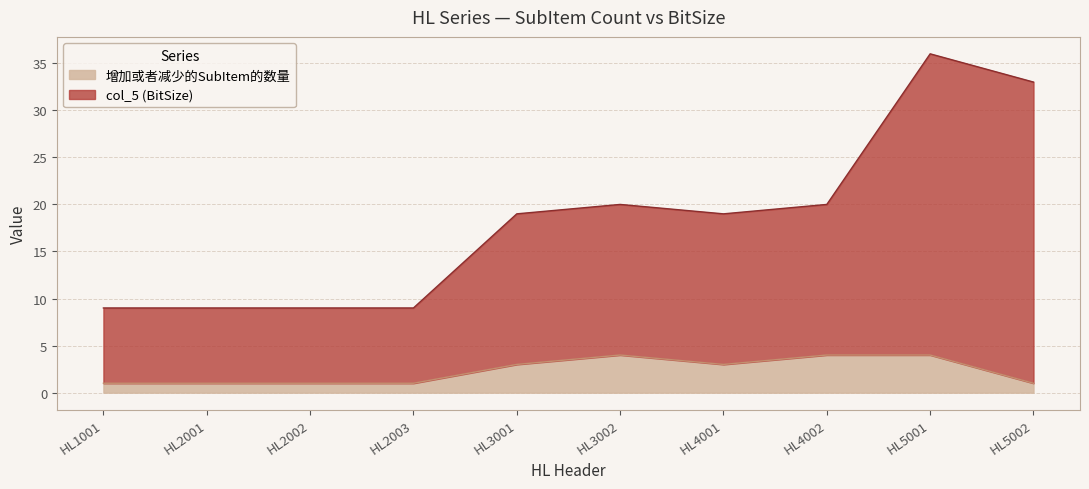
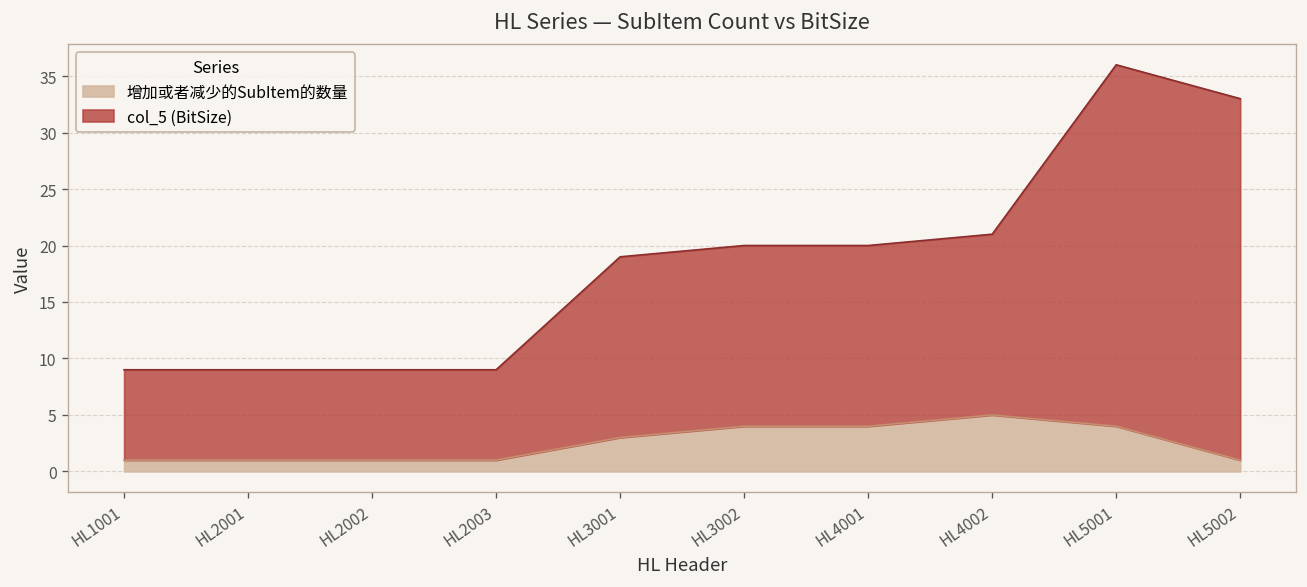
增加或者减少的SubItem的数量, HL4001: 3 -> 4
增加或者减少的SubItem的数量, HL4002: 4 -> 5
